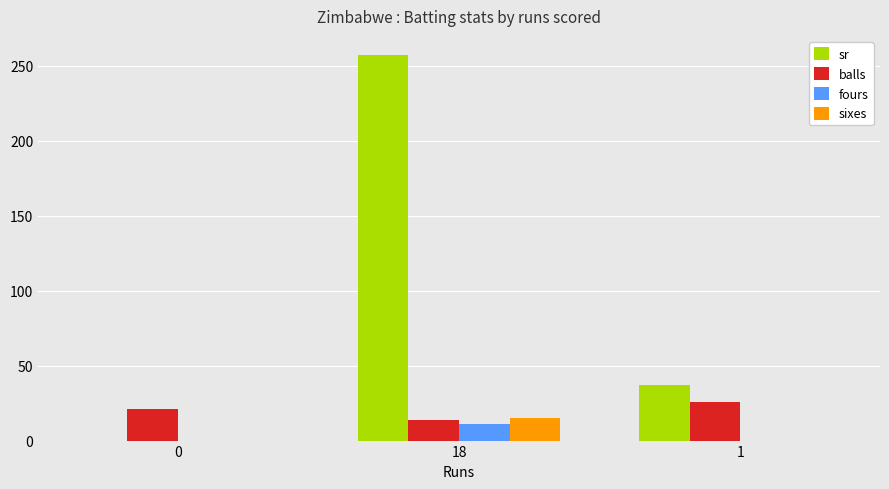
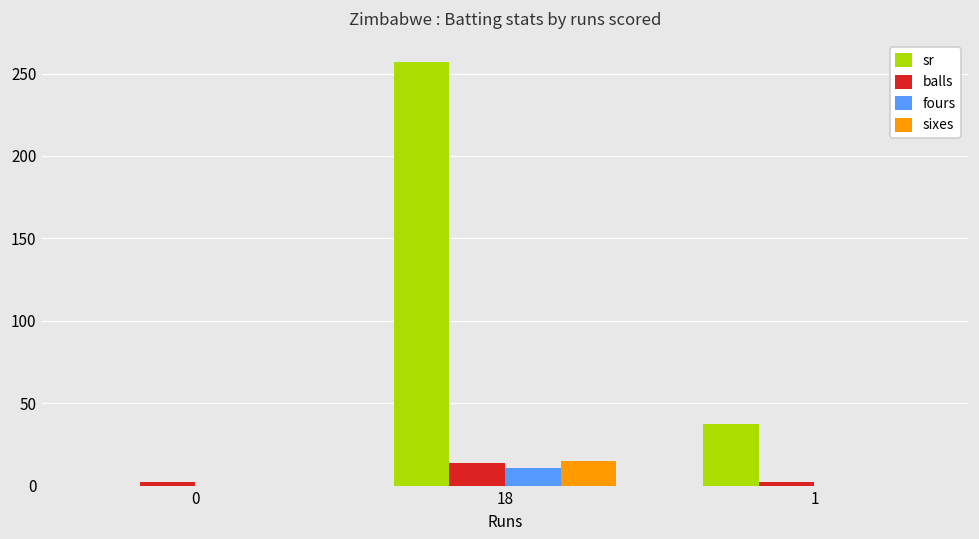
balls, 0: 21 -> 2
balls, 1: 26 -> 2
